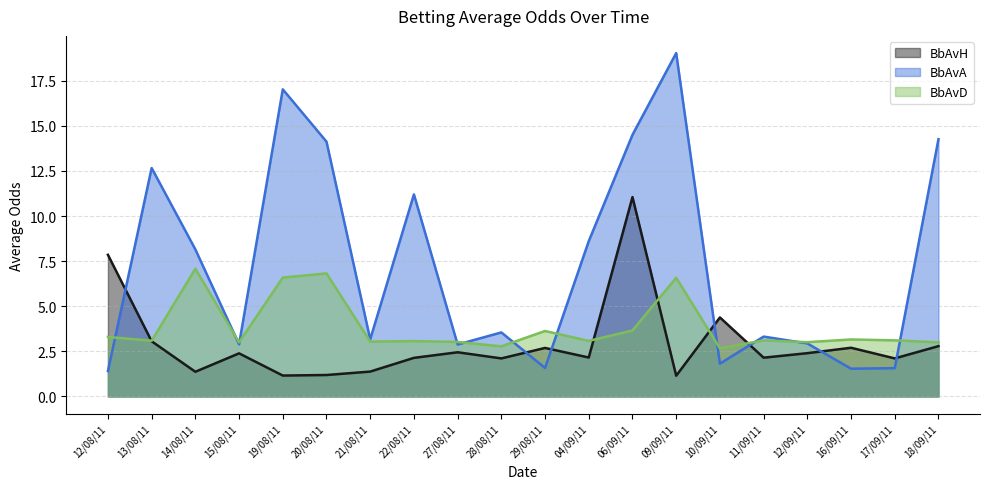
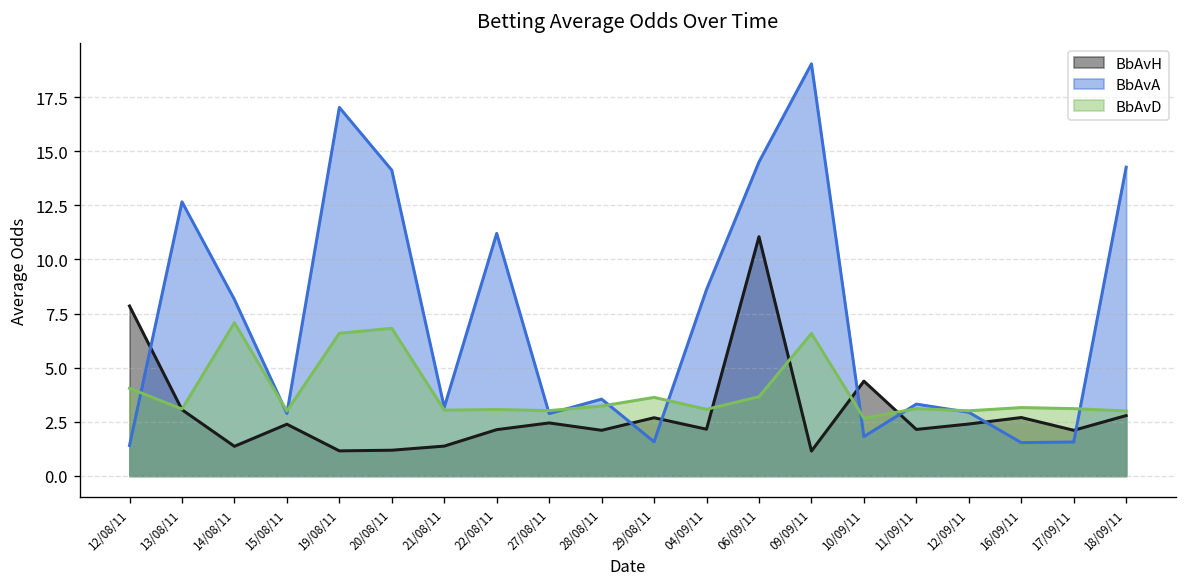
BbAvD, 12/08/11: 3.3 -> 4.1
BbAvD, 28/08/11: 2.8 -> 3.2
